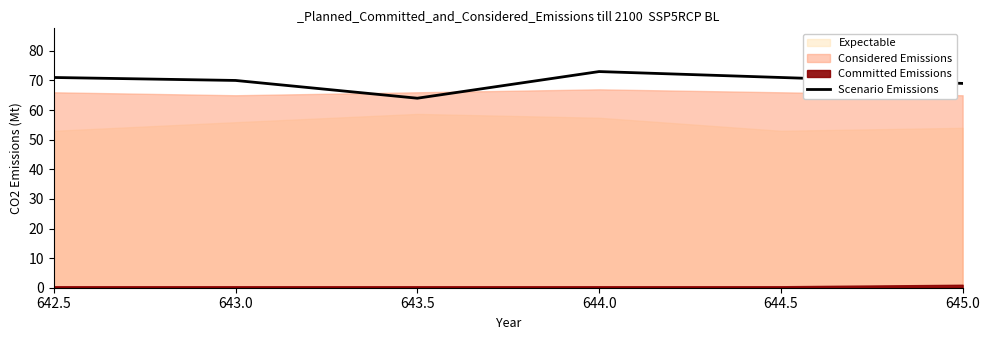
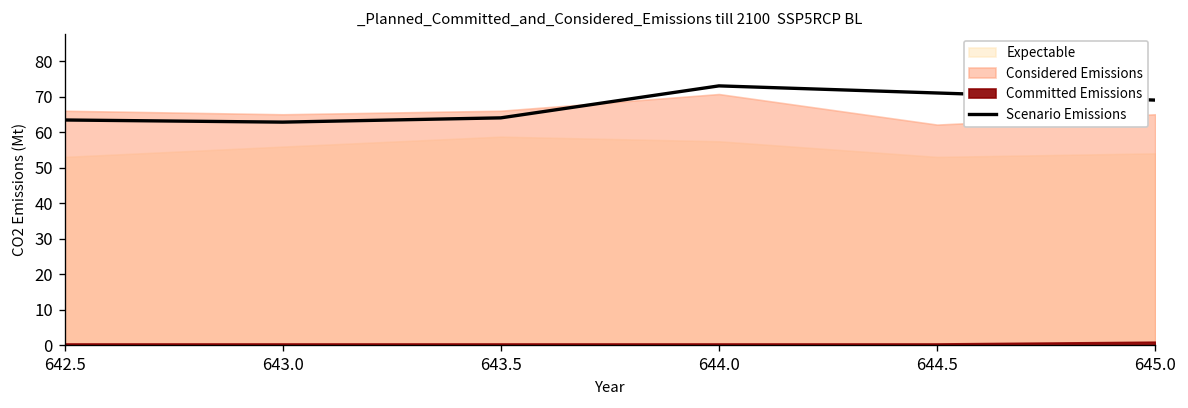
Scenario Emissions, 642.5: 71 -> 63
Scenario Emissions, 643.0: 70 -> 63
Considered Emissions, 644.0: 67 -> 71
Considered Emissions, 644.5: 66 -> 62
